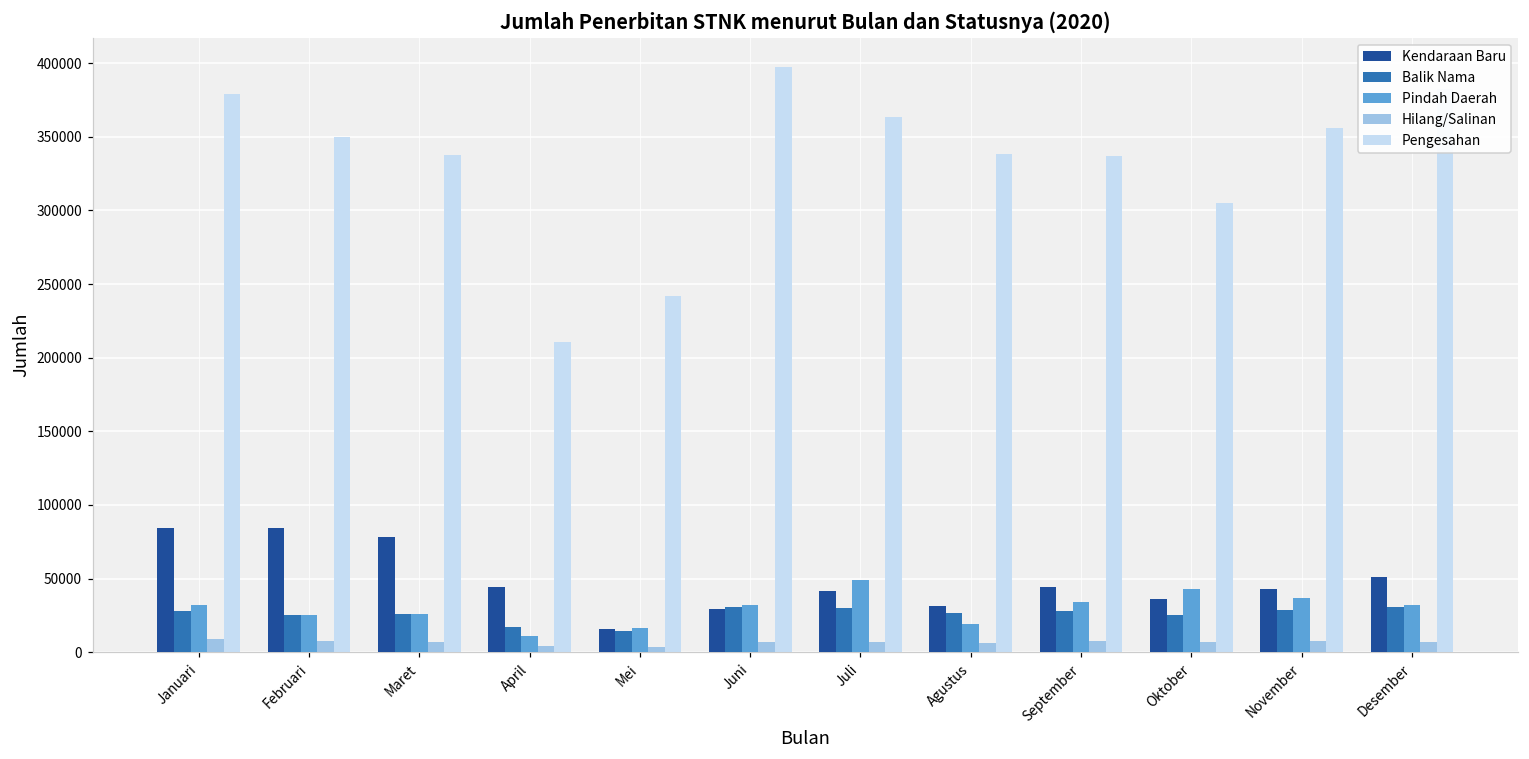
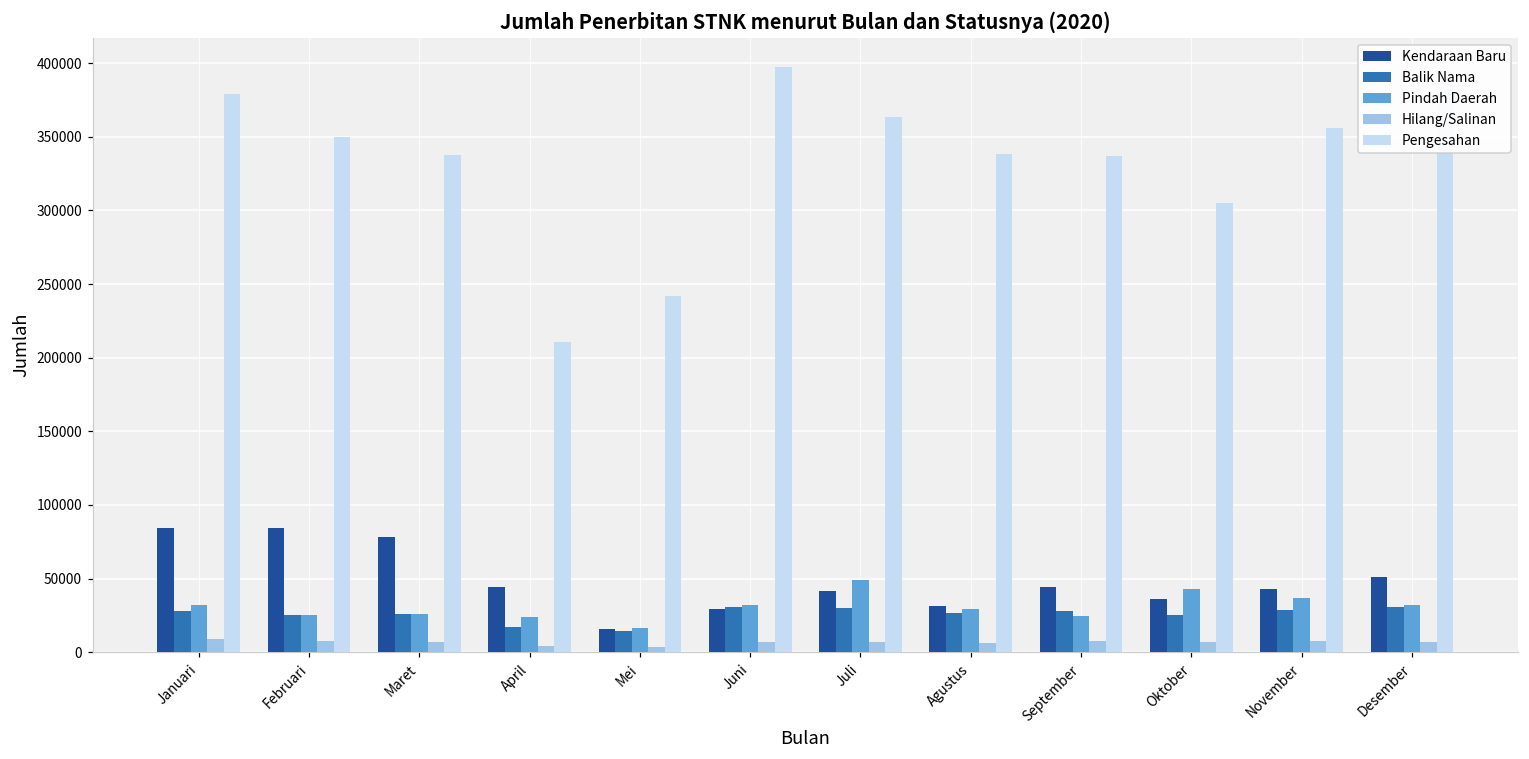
Pindah Daerah, April: 11000 -> 24000
Pindah Daerah, Agustus: 19000 -> 30000
Pindah Daerah, September: 34000 -> 25000
